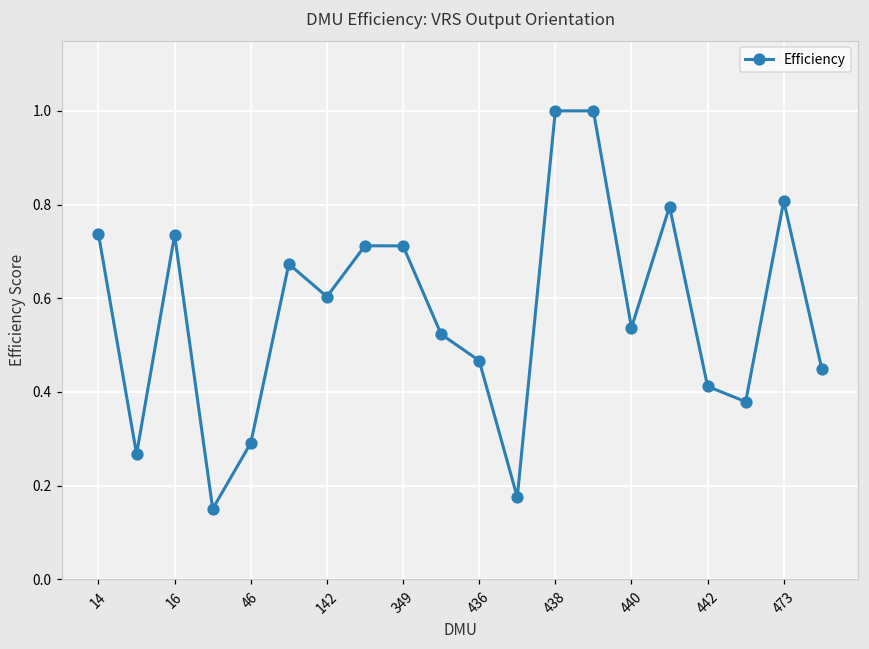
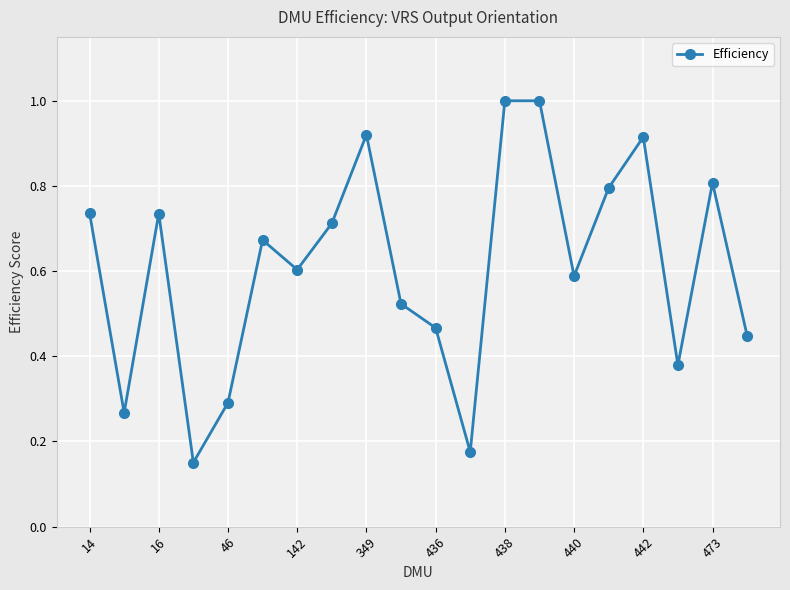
349: 0.71 -> 0.92
440: 0.54 -> 0.59
442: 0.41 -> 0.91
